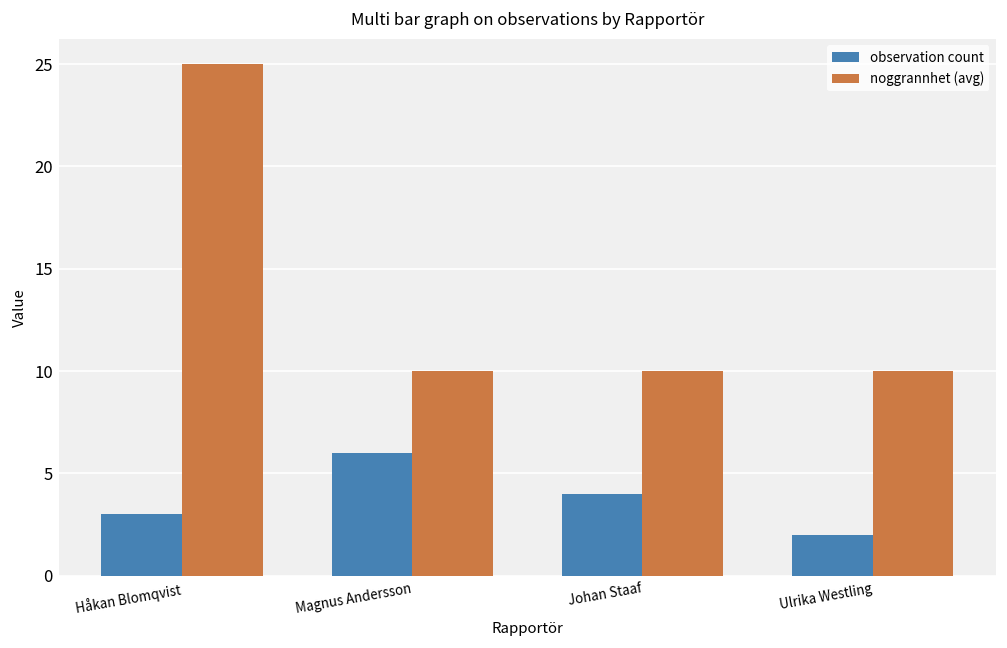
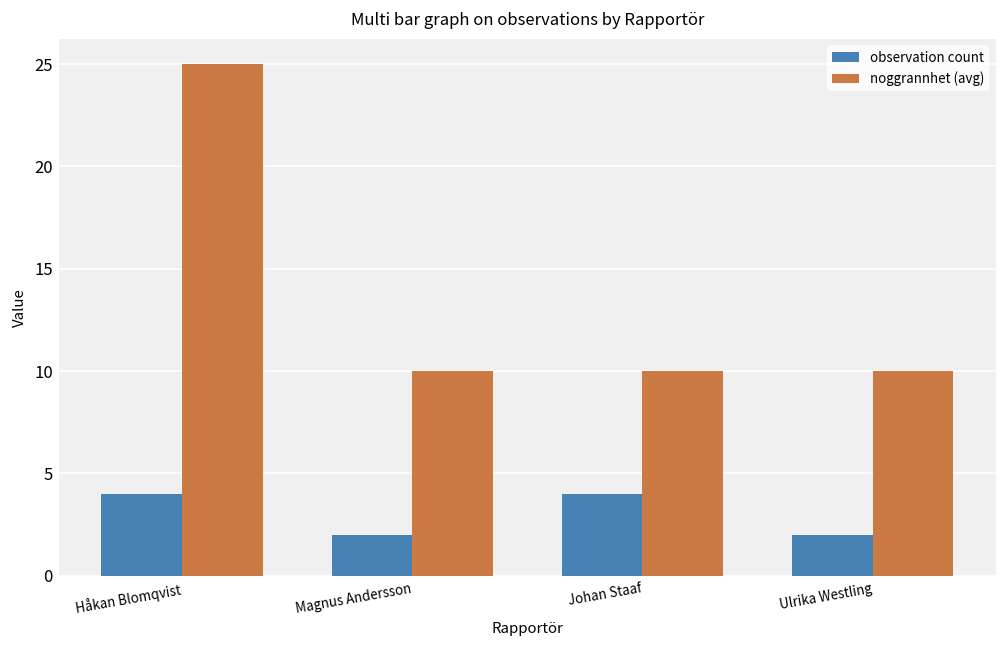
observation count, Håkan Blomqvist: 3 -> 4
observation count, Magnus Andersson: 6 -> 2
